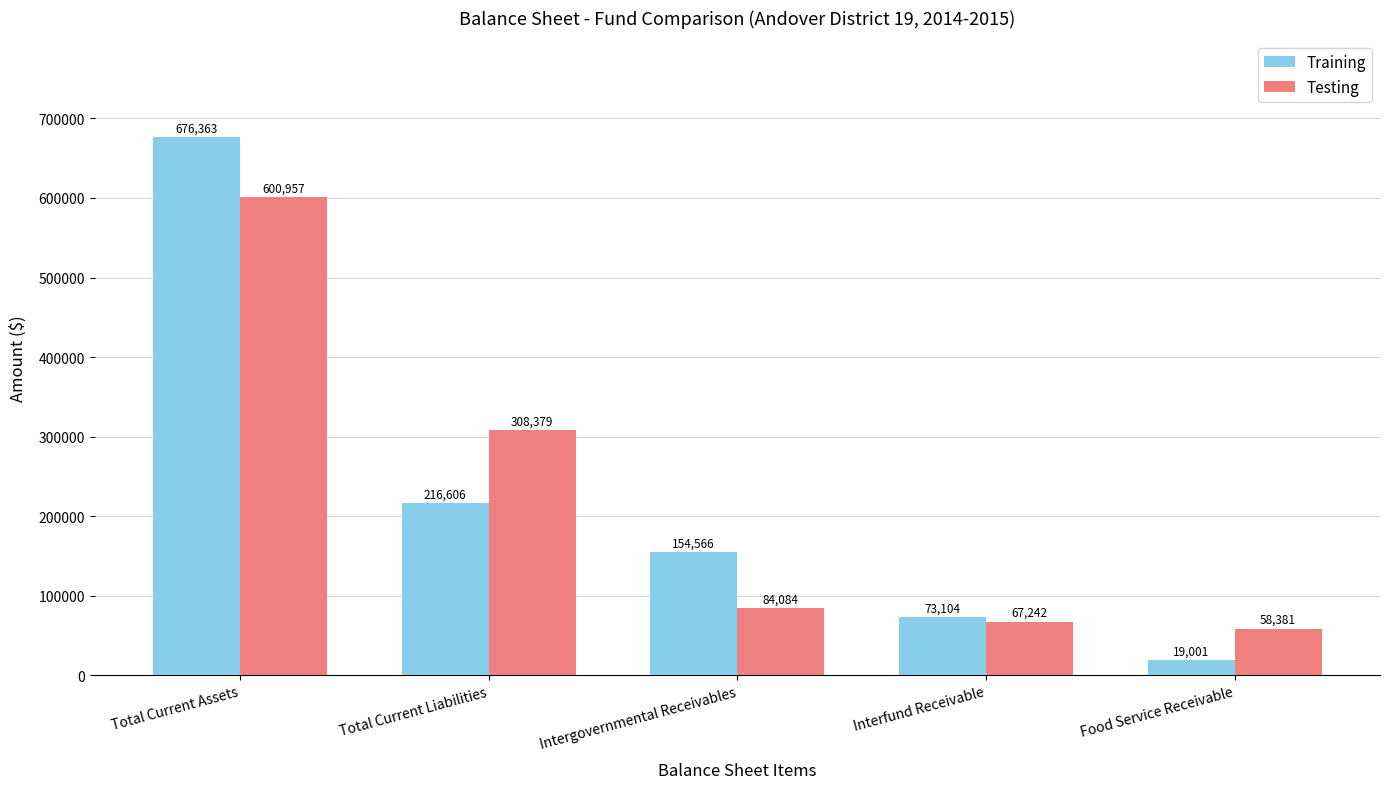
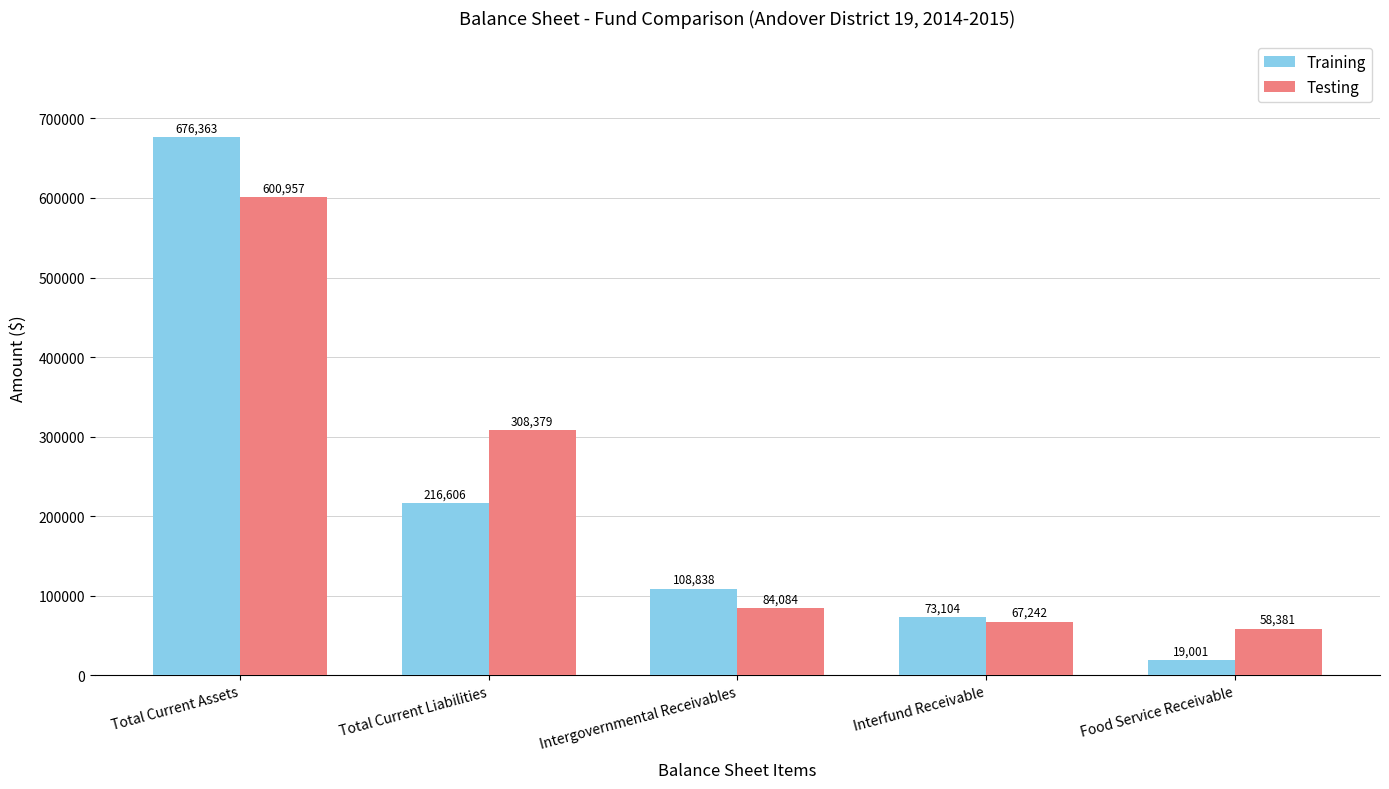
Training, Intergovernmental Receivables: 154,566 -> 108,838
